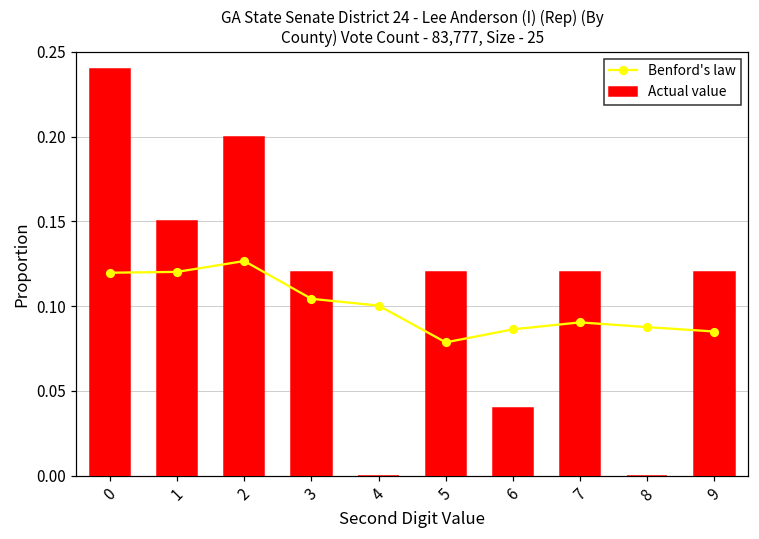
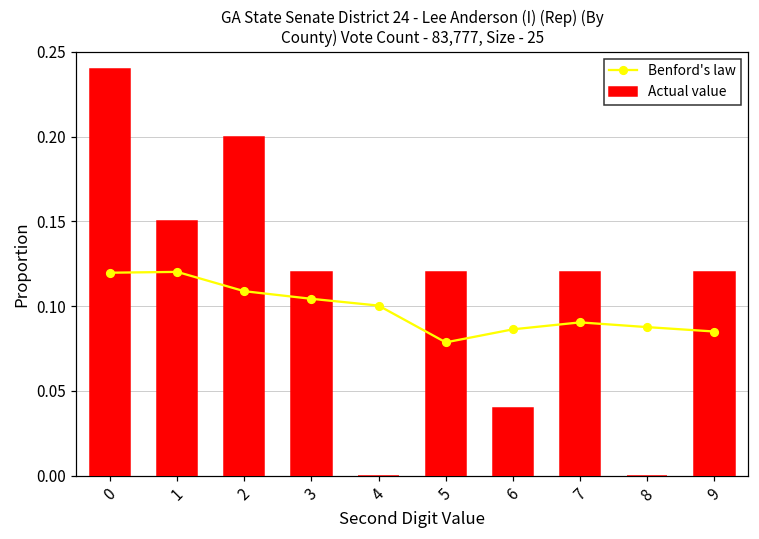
Benford's law, 2: 0.127 -> 0.109
